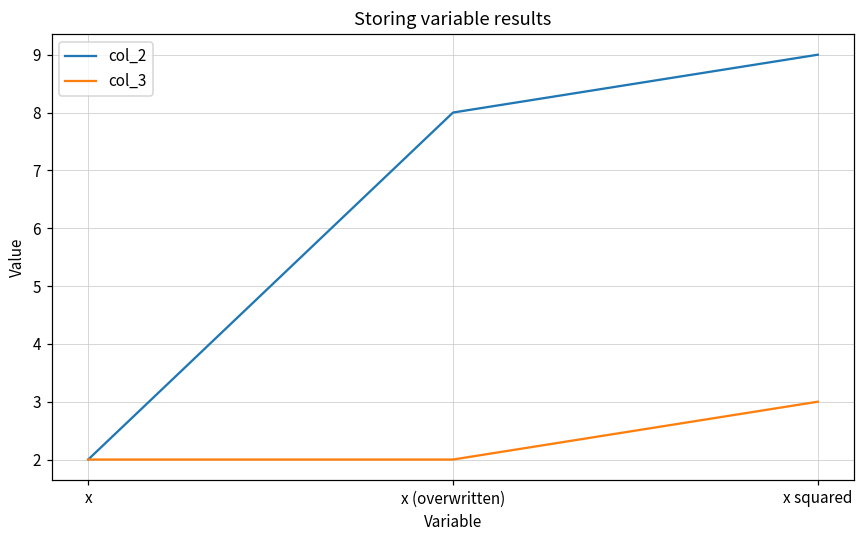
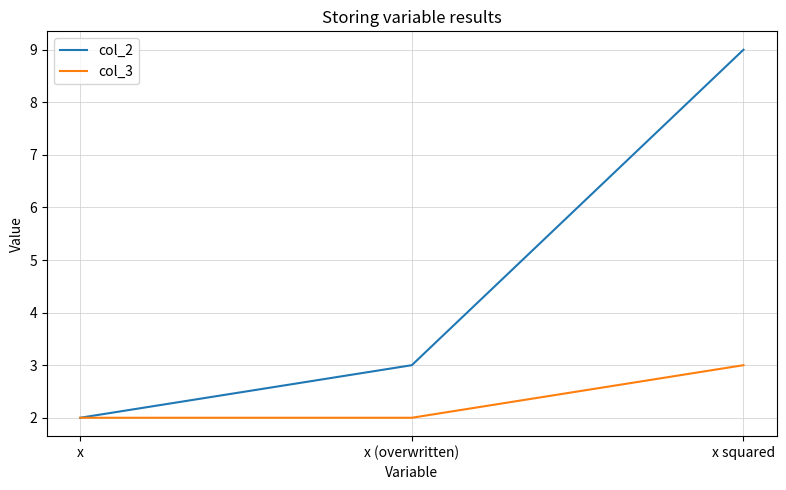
col_2, x (overwritten): 8 -> 3
